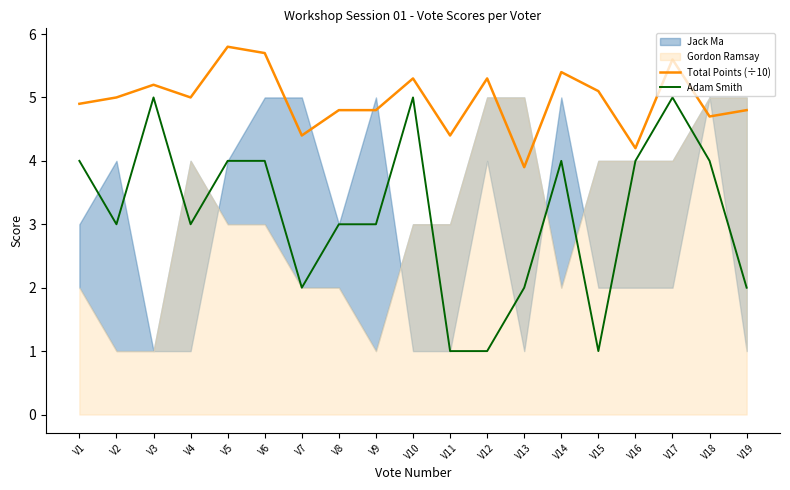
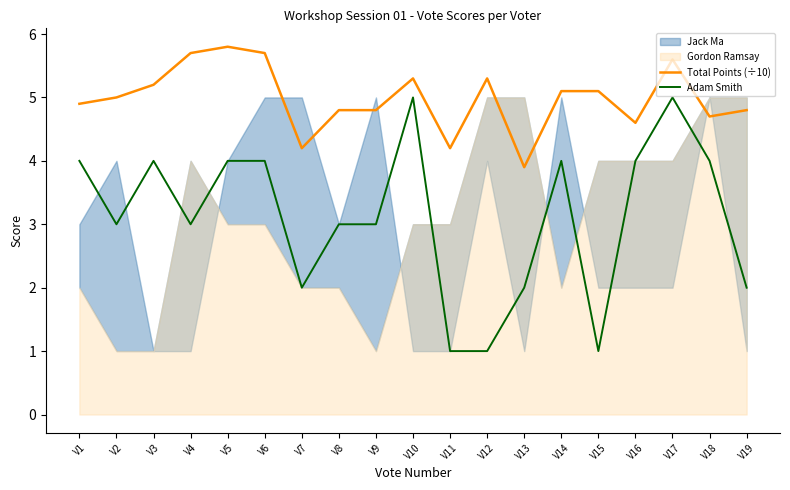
Adam Smith, V3: 5 -> 4
Total Points (÷10), V4: 5.0 -> 5.7
Total Points (÷10), V7: 4.4 -> 4.2
Total Points (÷10), V11: 4.4 -> 4.2
Total Points (÷10), V14: 5.4 -> 5.1
Total Points (÷10), V16: 4.2 -> 4.6
